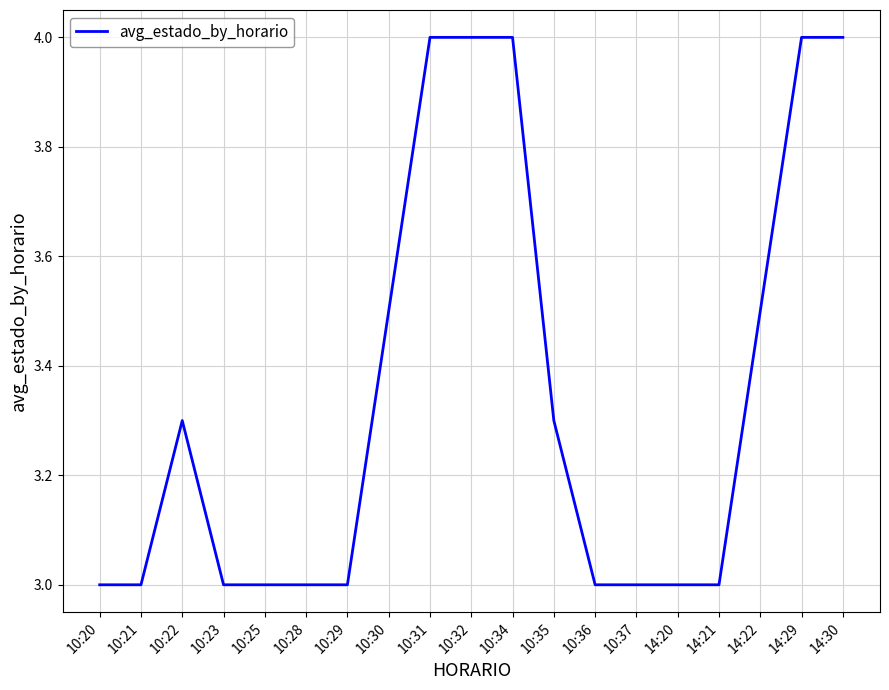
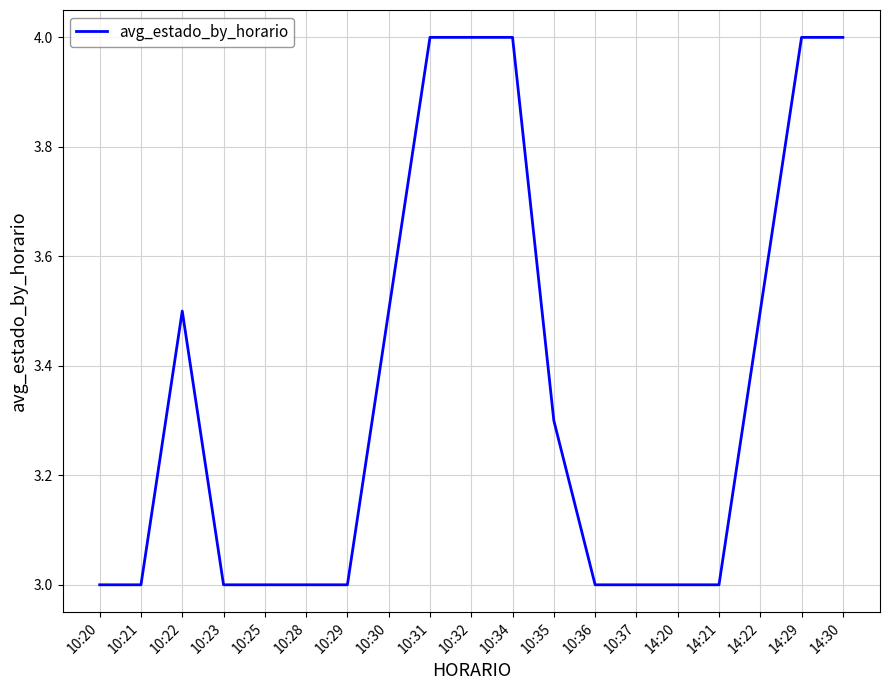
10:22: 3.3 -> 3.5
